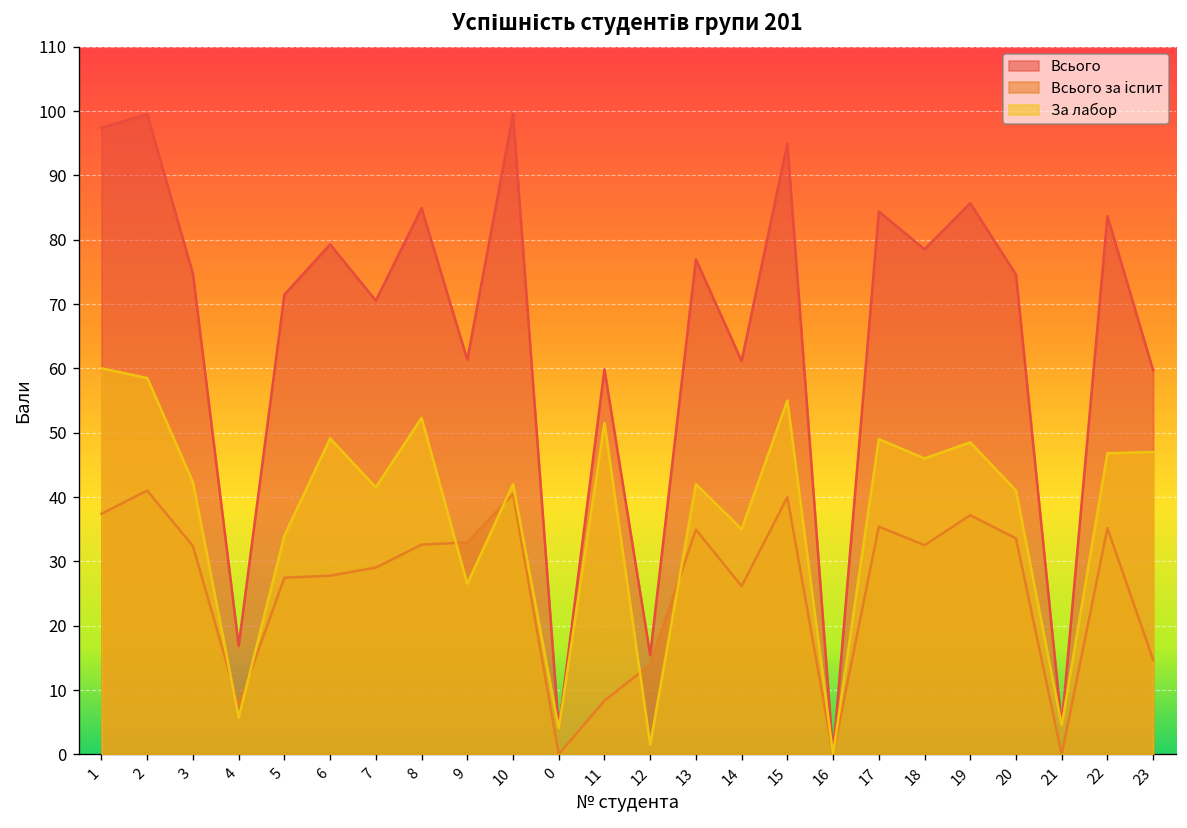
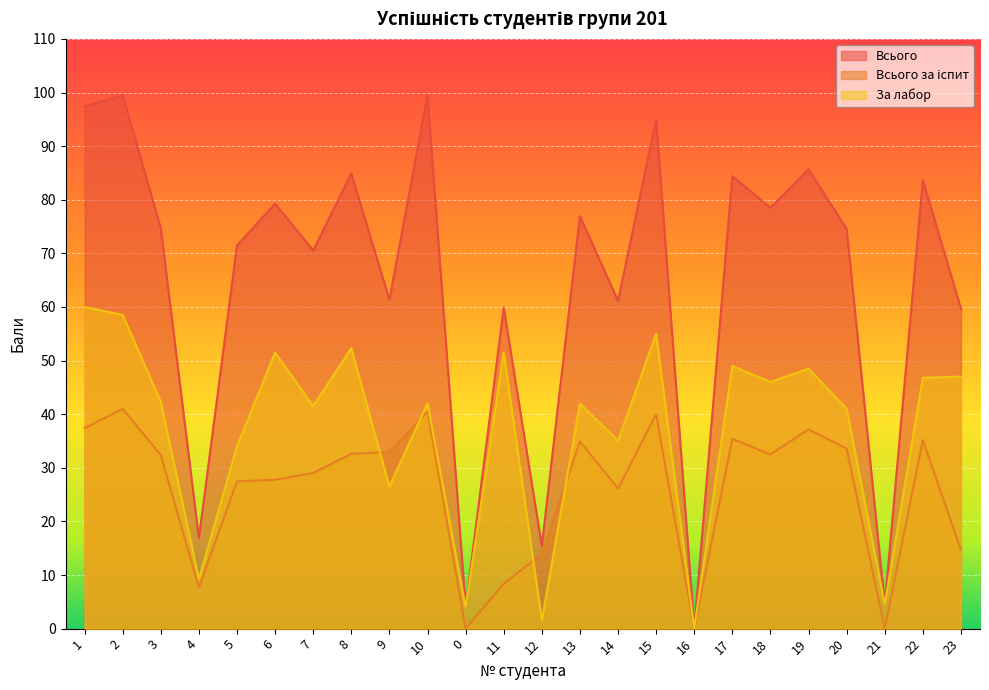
За лабор, 4: 6 -> 9
За лабор, 6: 49 -> 52
